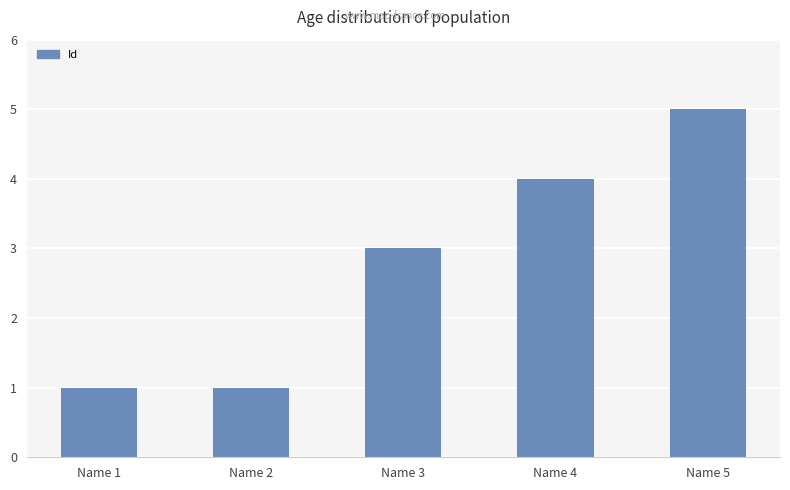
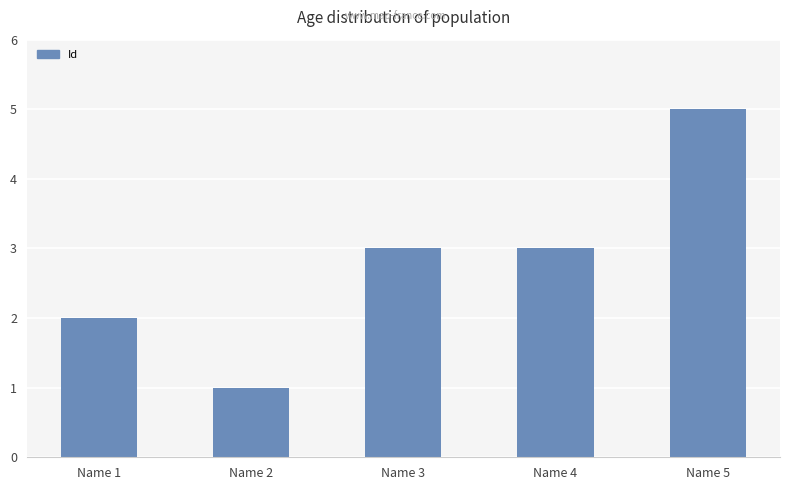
Name 1: 1 -> 2
Name 4: 4 -> 3
